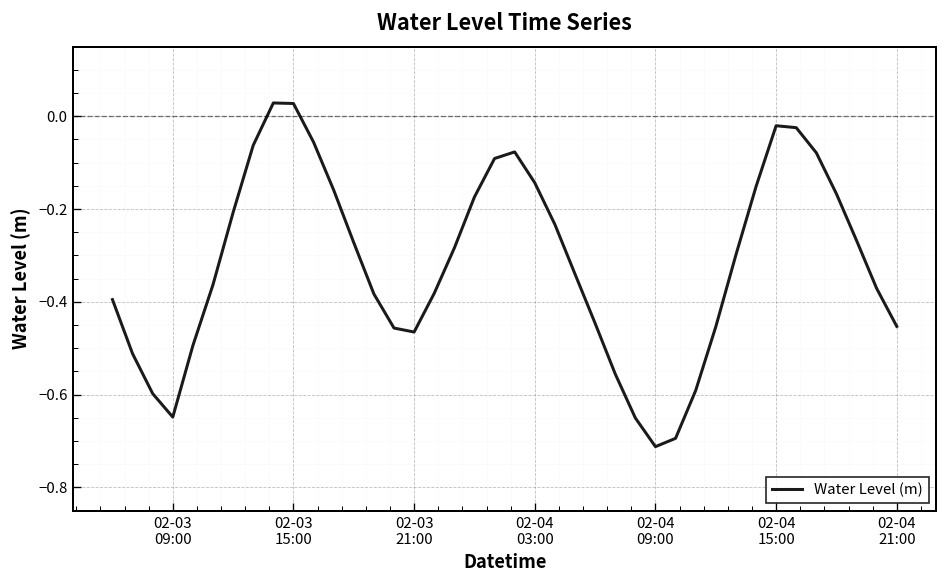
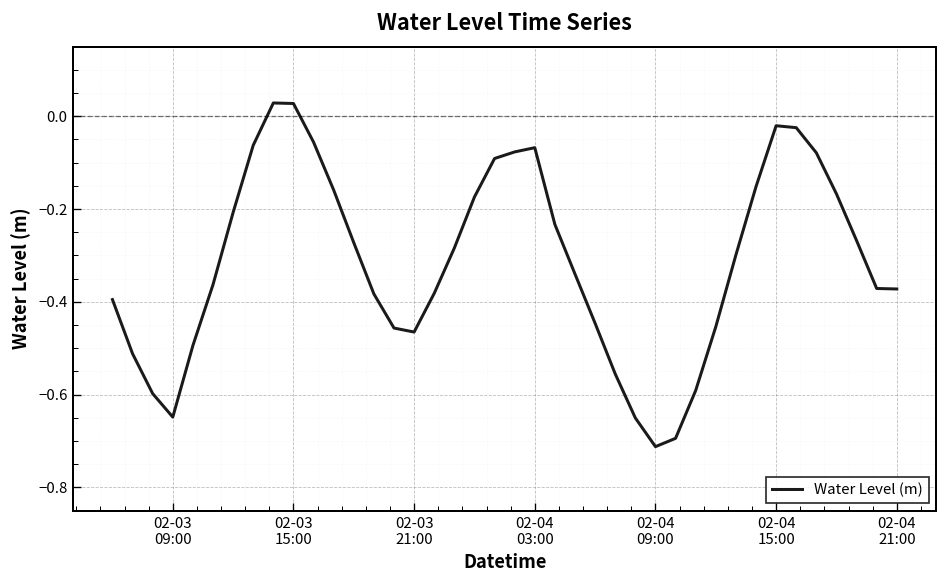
02-04 03:00: -0.14 -> -0.07
02-04 21:00: -0.45 -> -0.37
